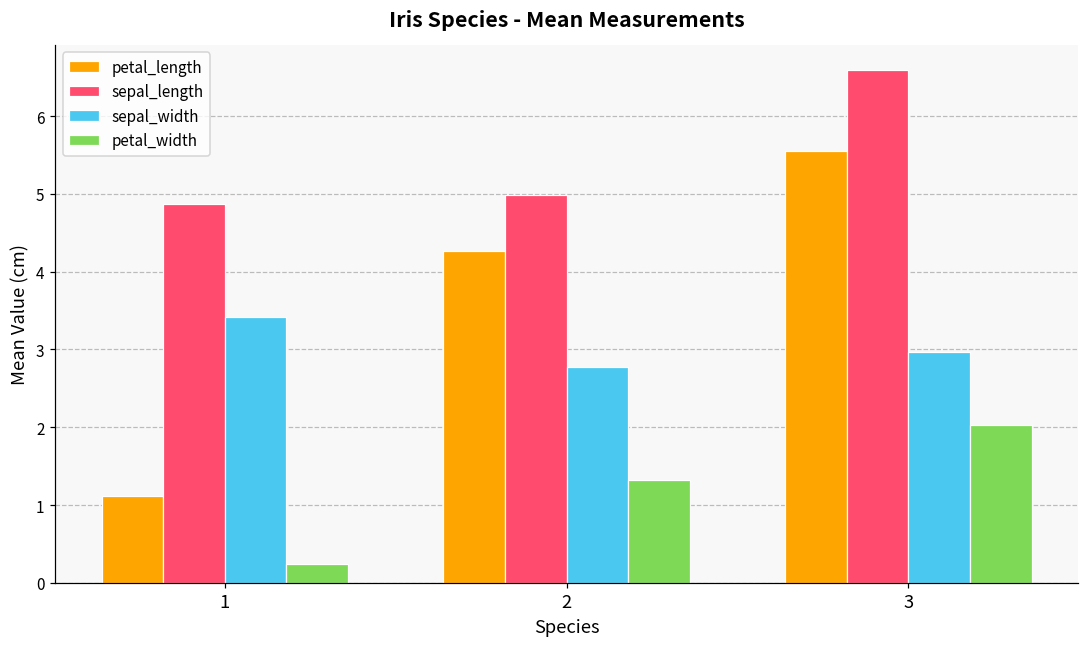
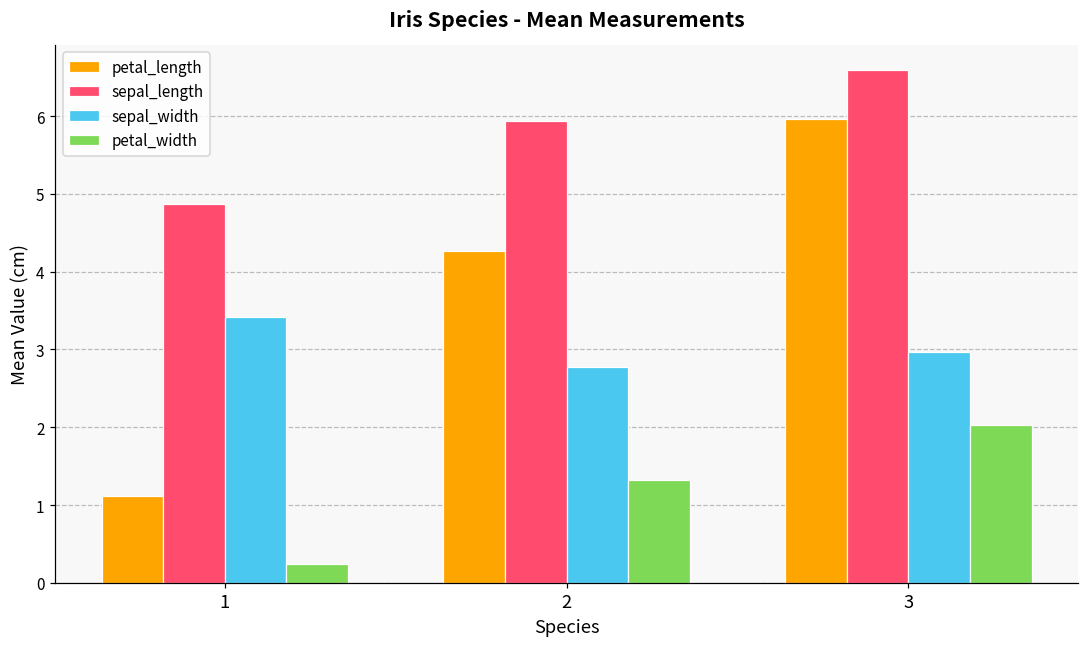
sepal_length, 2: 5.0 -> 5.9
petal_length, 3: 5.6 -> 6.0
